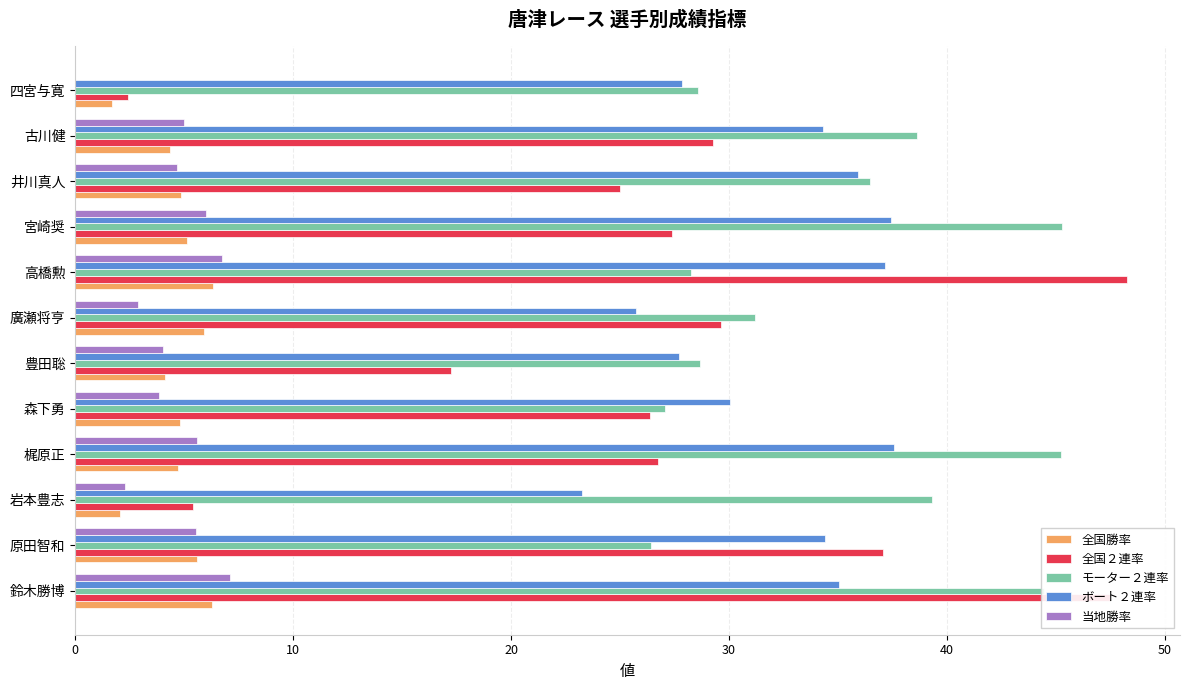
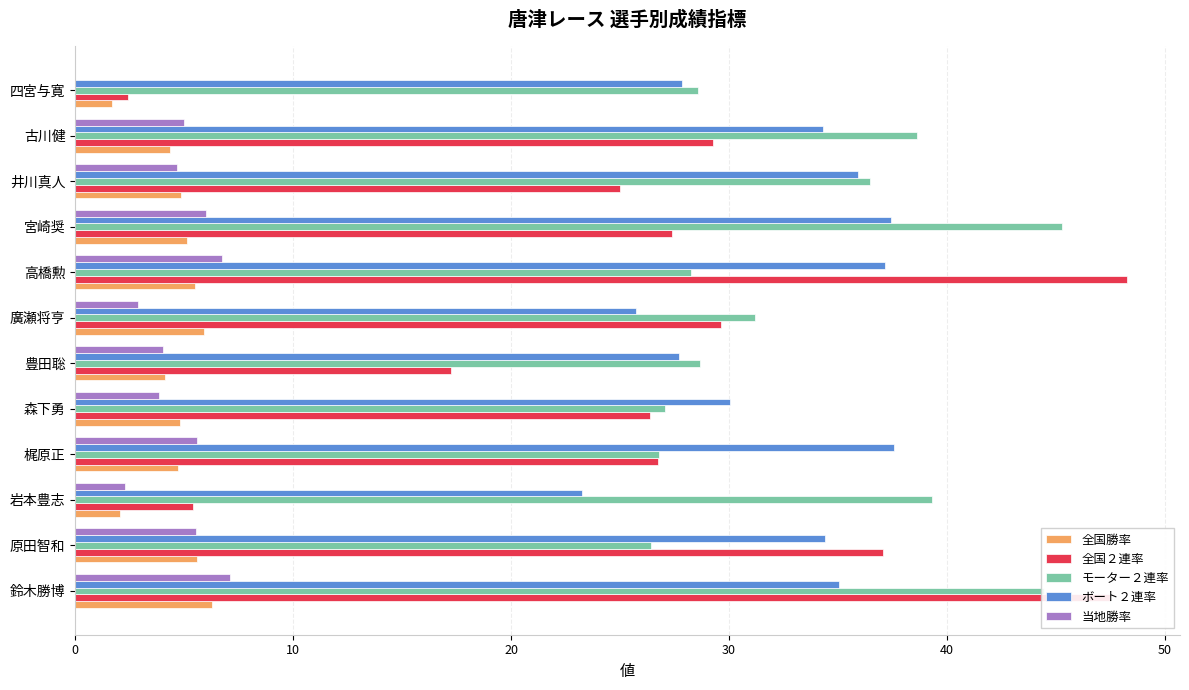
全国勝率, 高橋勲: 6.3 -> 5.5
モーター２連率, 梶原正: 45.2 -> 26.8
